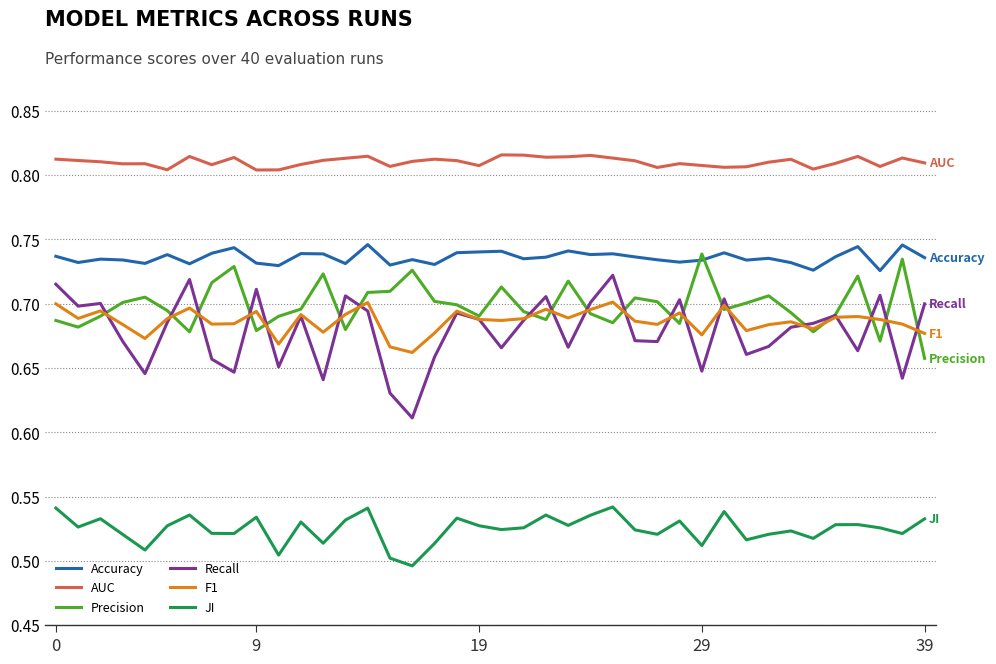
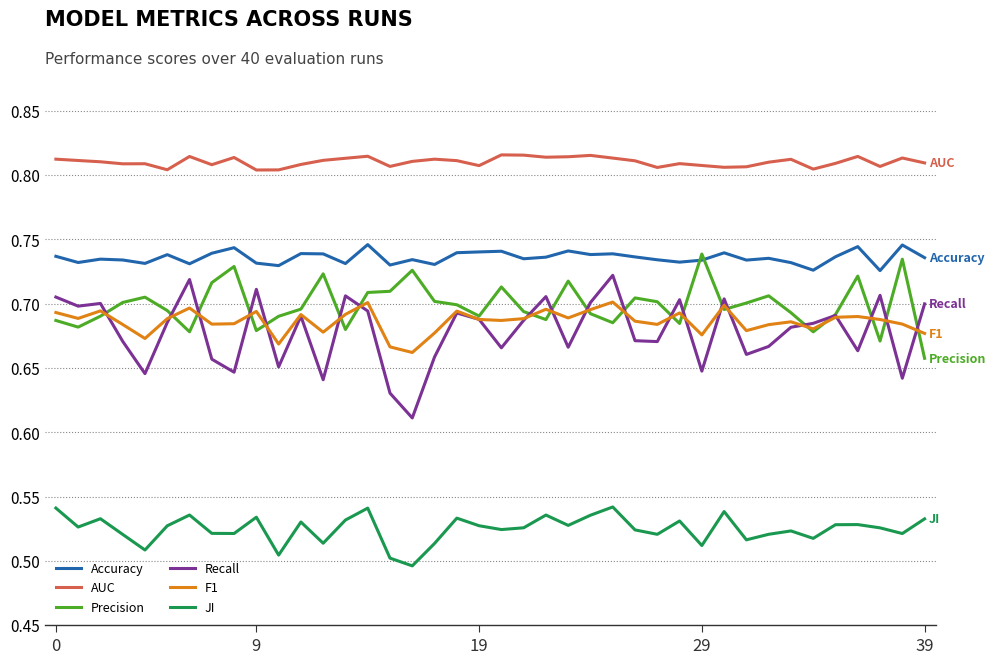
Recall, 0: 0.715 -> 0.705
F1, 0: 0.700 -> 0.693
